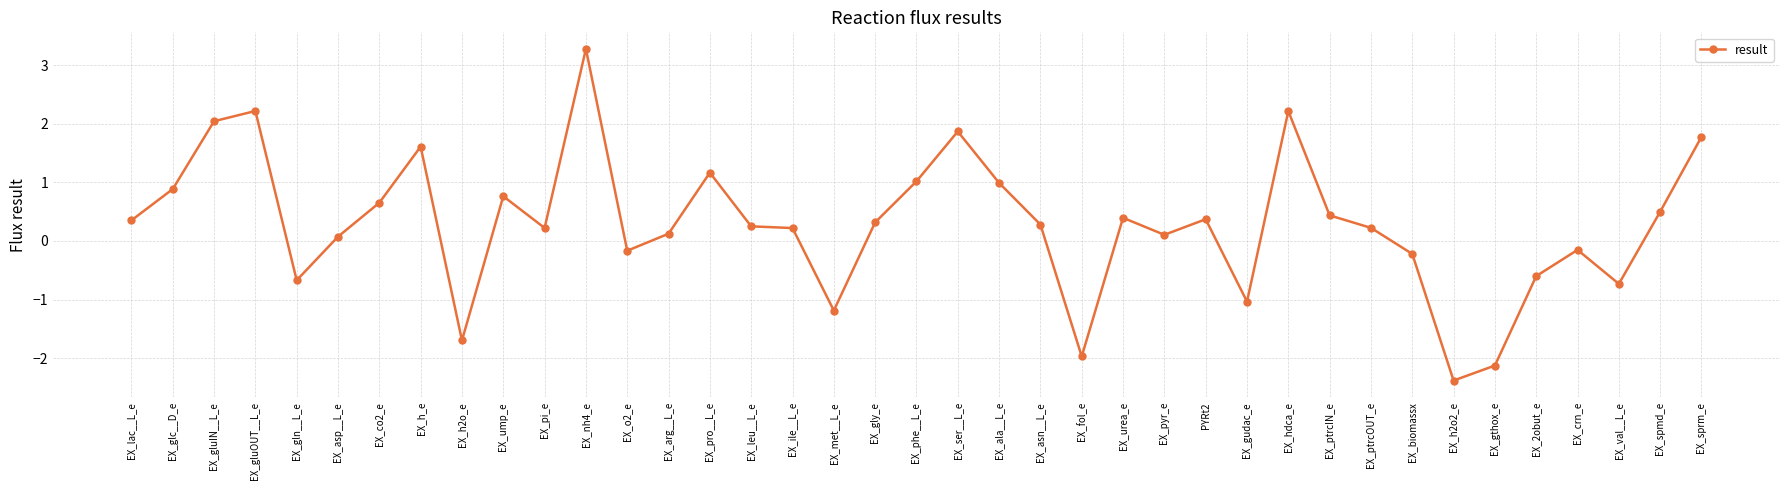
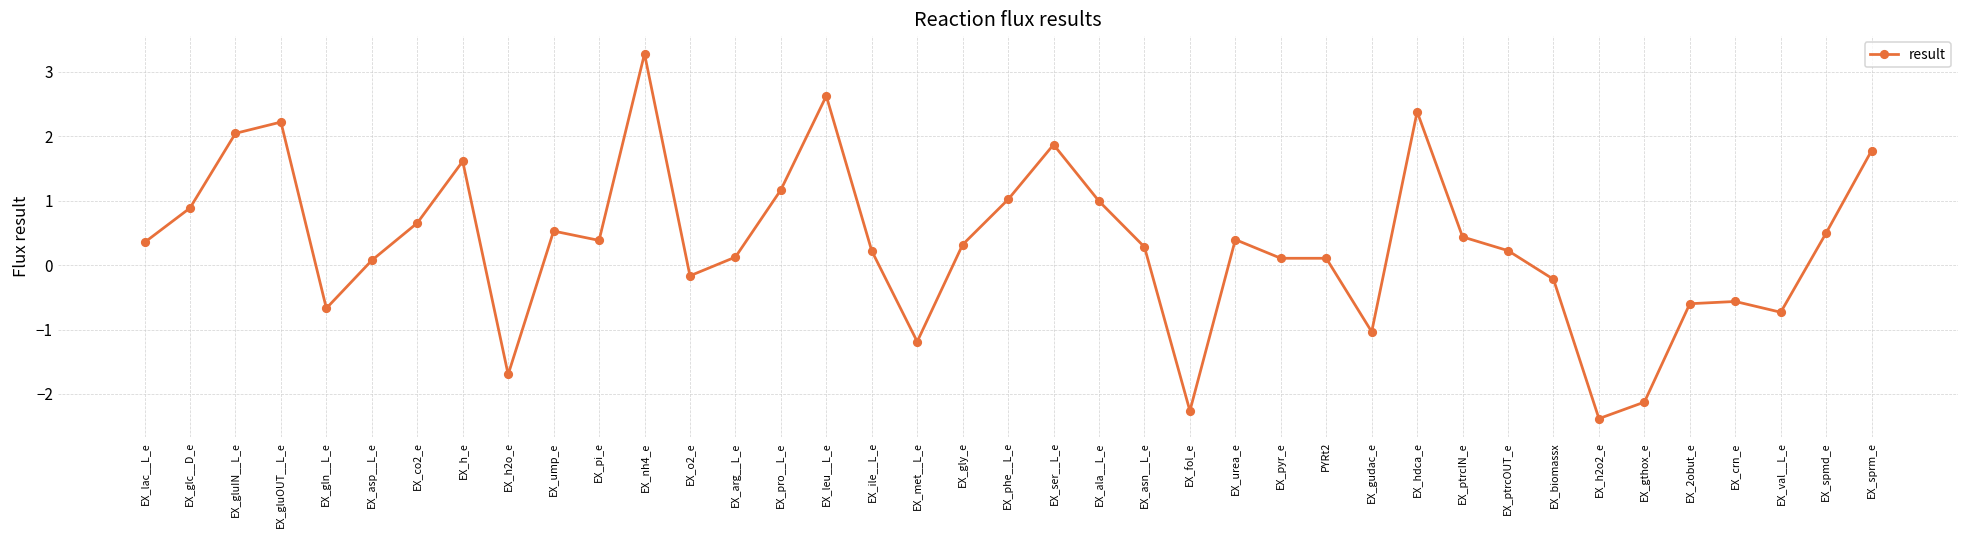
EX_ump_e: 0.8 -> 0.5
EX_pi_e: 0.2 -> 0.4
EX_leu__L_e: 0.3 -> 2.6
EX_fol_e: -2.0 -> -2.3
PYRt2: 0.4 -> 0.1
EX_hdca_e: 2.2 -> 2.4
EX_crn_e: -0.2 -> -0.6
